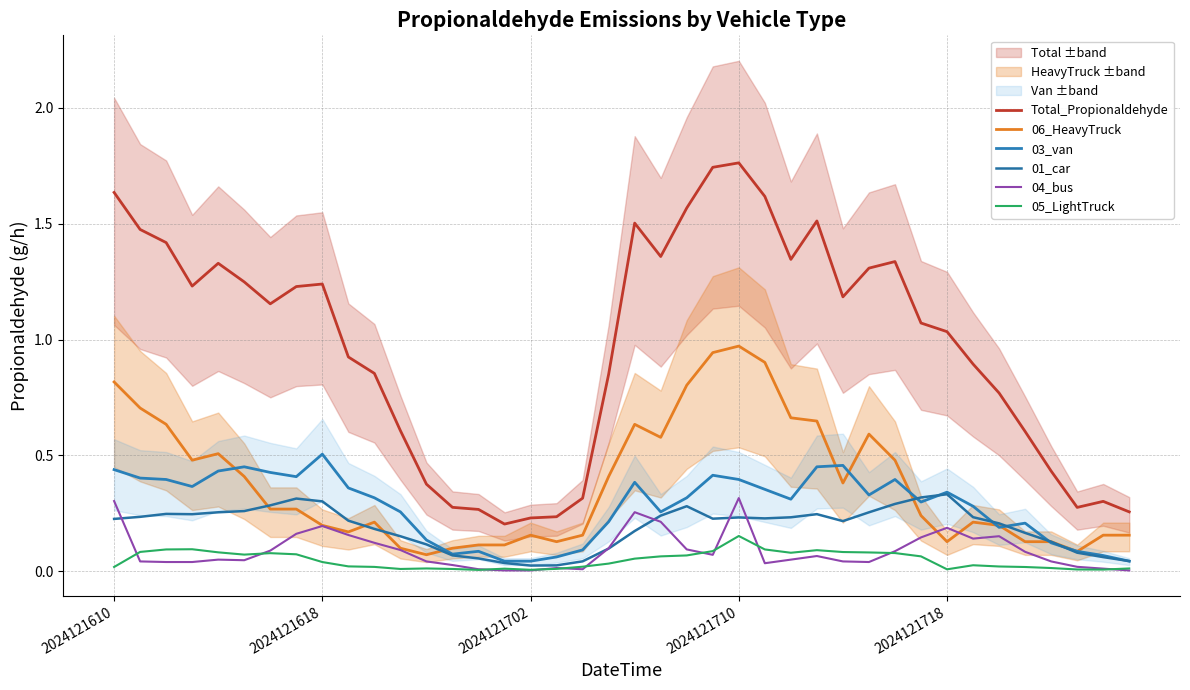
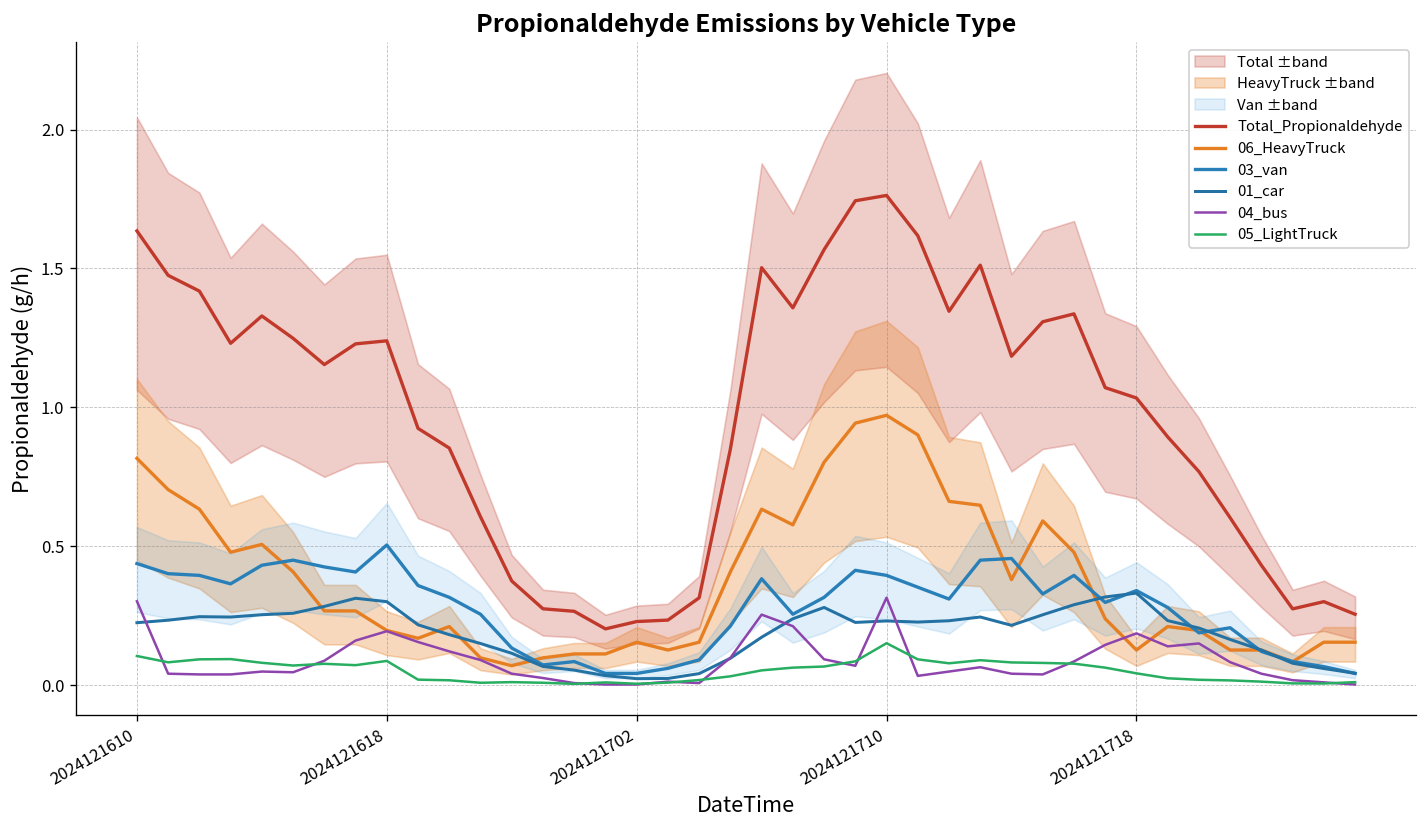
05_LightTruck, 2024121610: 0.02 -> 0.11
05_LightTruck, 2024121618: 0.04 -> 0.09
05_LightTruck, 2024121718: 0.01 -> 0.04
